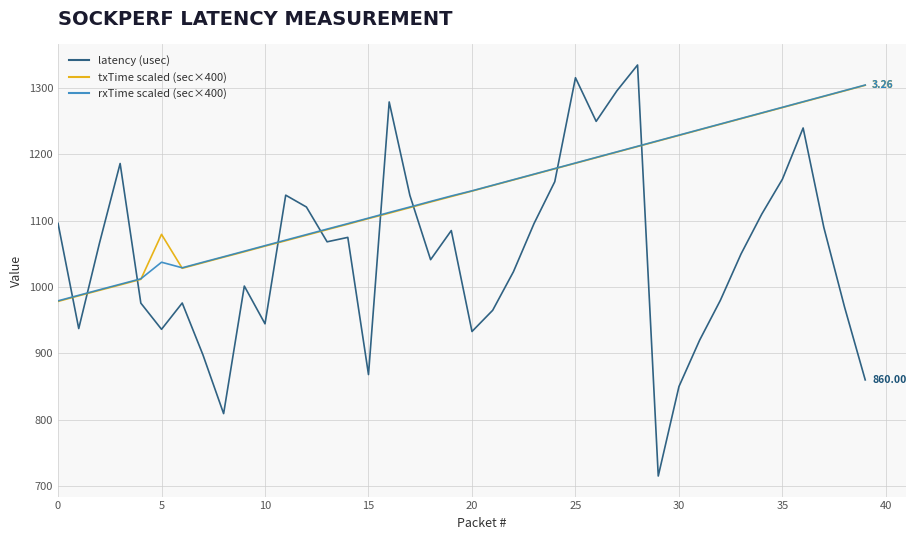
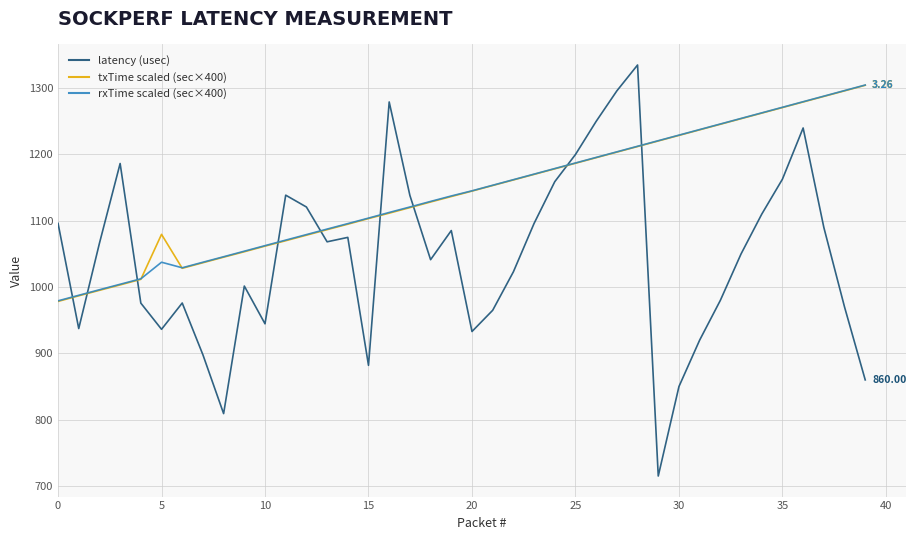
latency (usec), 15: 870 -> 880
latency (usec), 25: 1320 -> 1200
